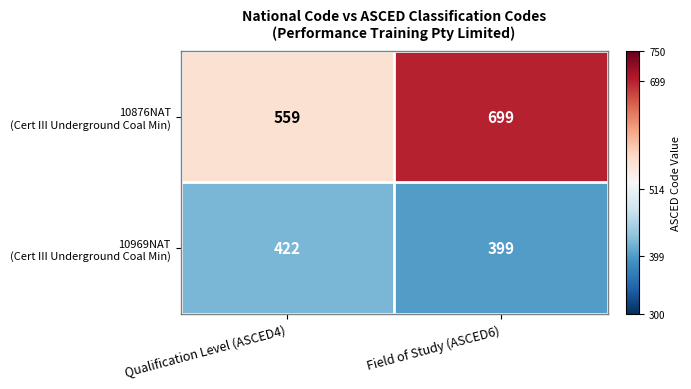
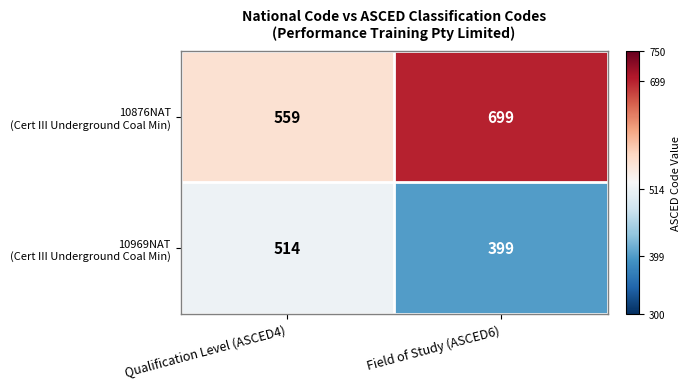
10969NAT (Cert III Underground Coal Min), Qualification Level (ASCED4): 422 -> 514
